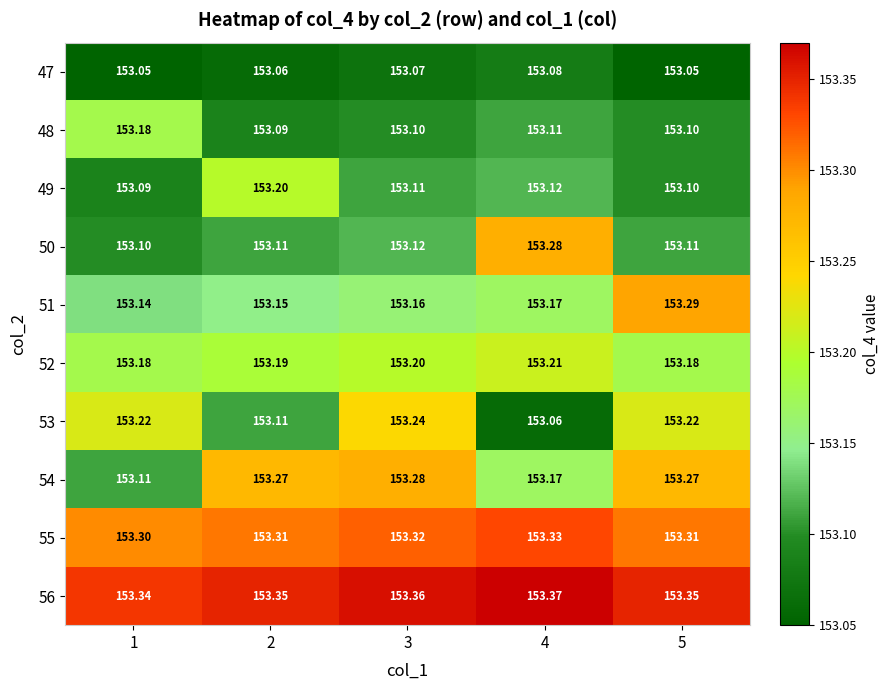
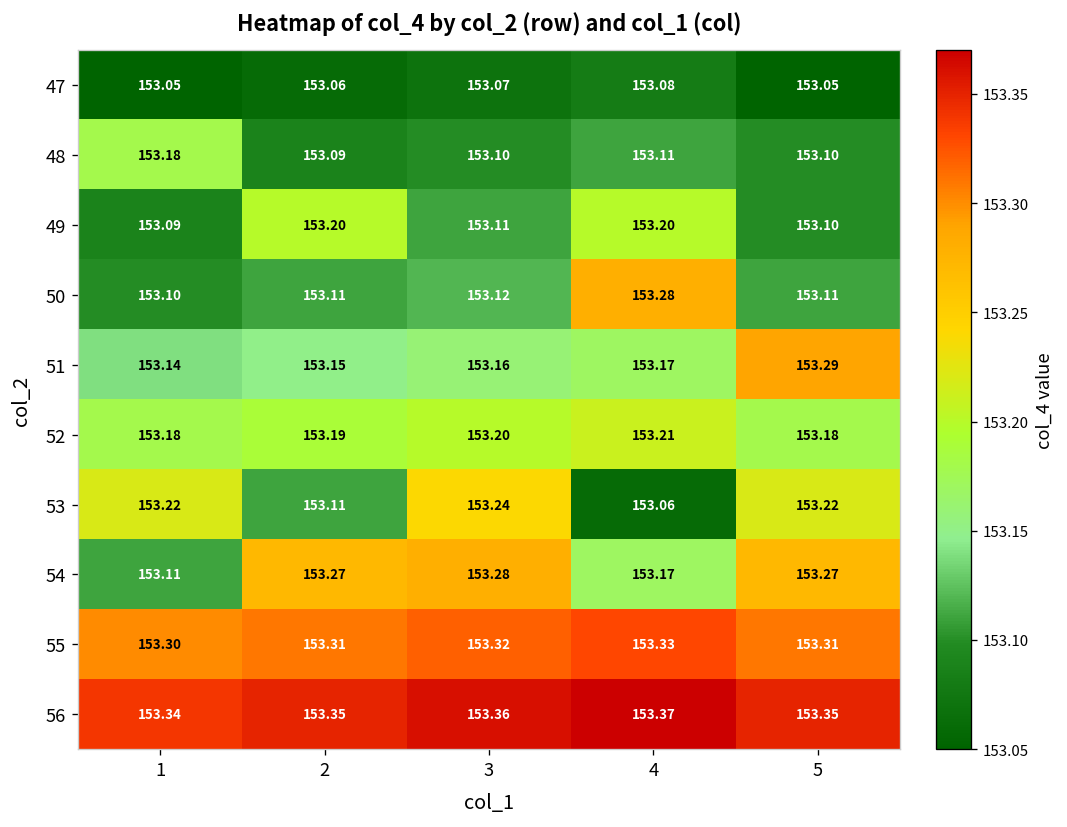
49, 4: 153.12 -> 153.20
